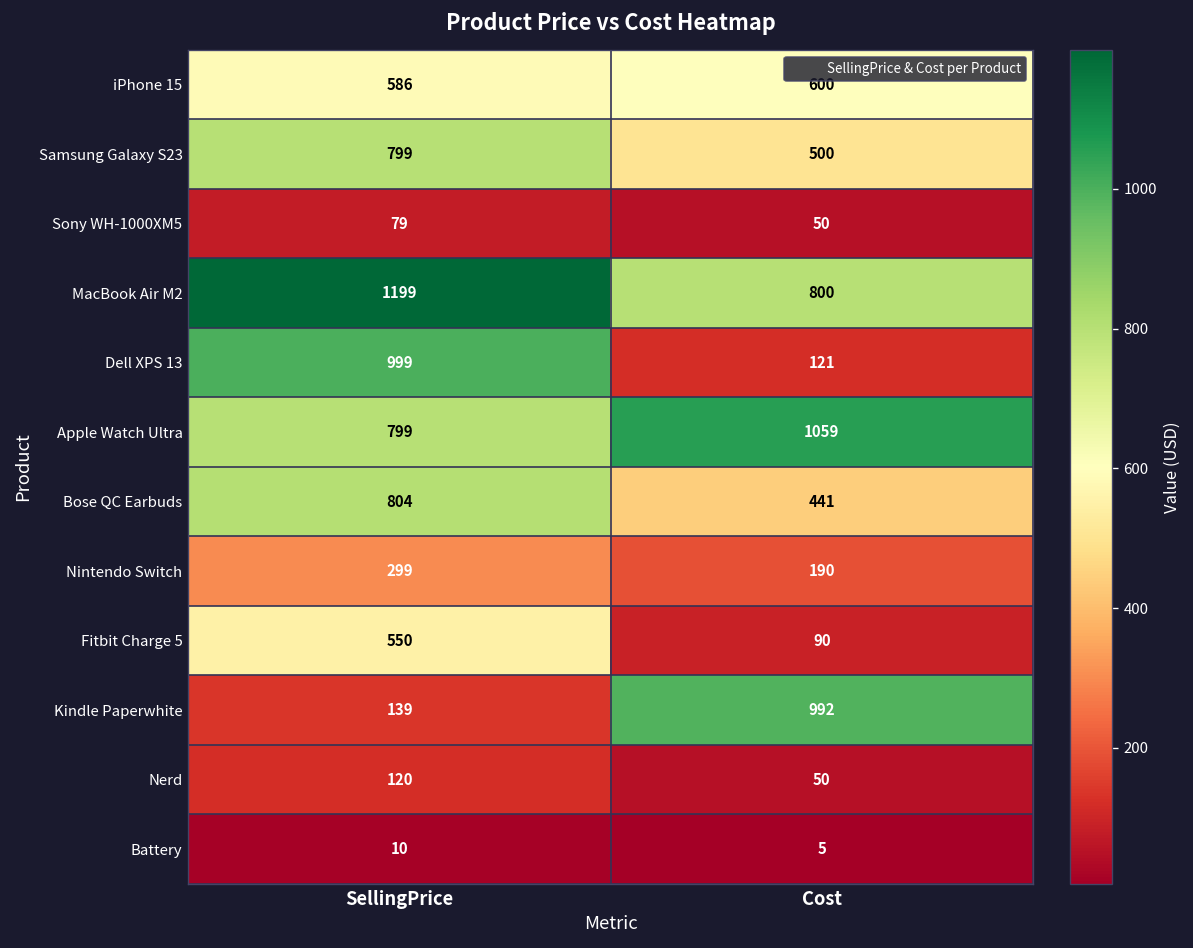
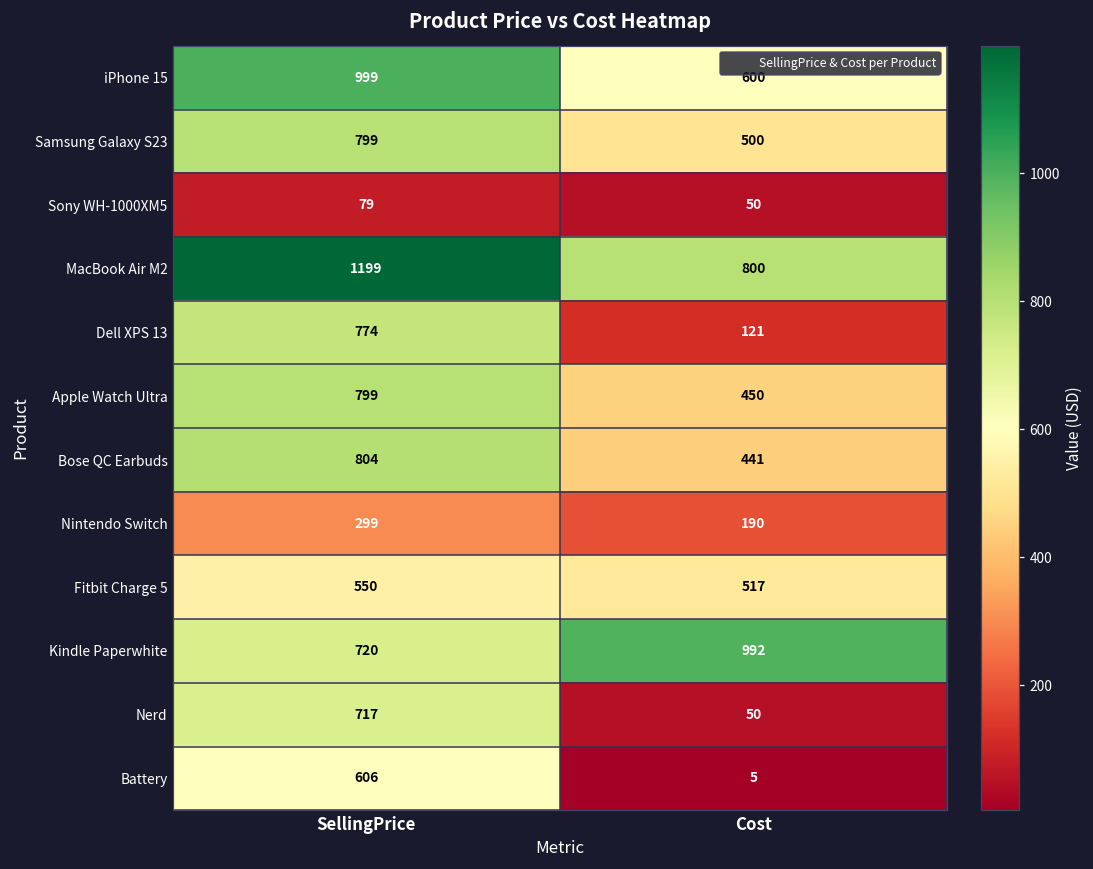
iPhone 15, SellingPrice: 586 -> 999
Dell XPS 13, SellingPrice: 999 -> 774
Apple Watch Ultra, Cost: 1059 -> 450
Fitbit Charge 5, Cost: 90 -> 517
Kindle Paperwhite, SellingPrice: 139 -> 720
Nerd, SellingPrice: 120 -> 717
Battery, SellingPrice: 10 -> 606
